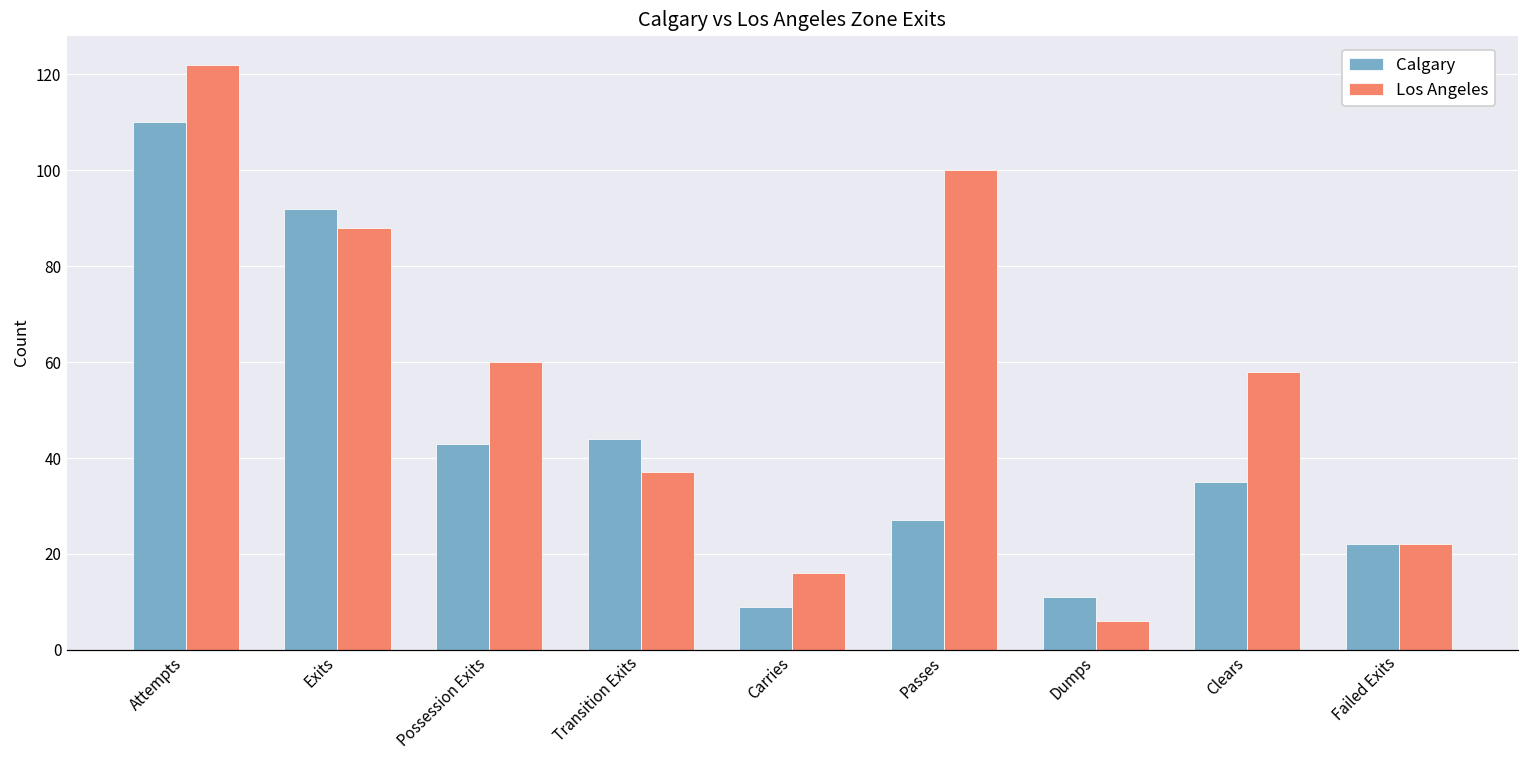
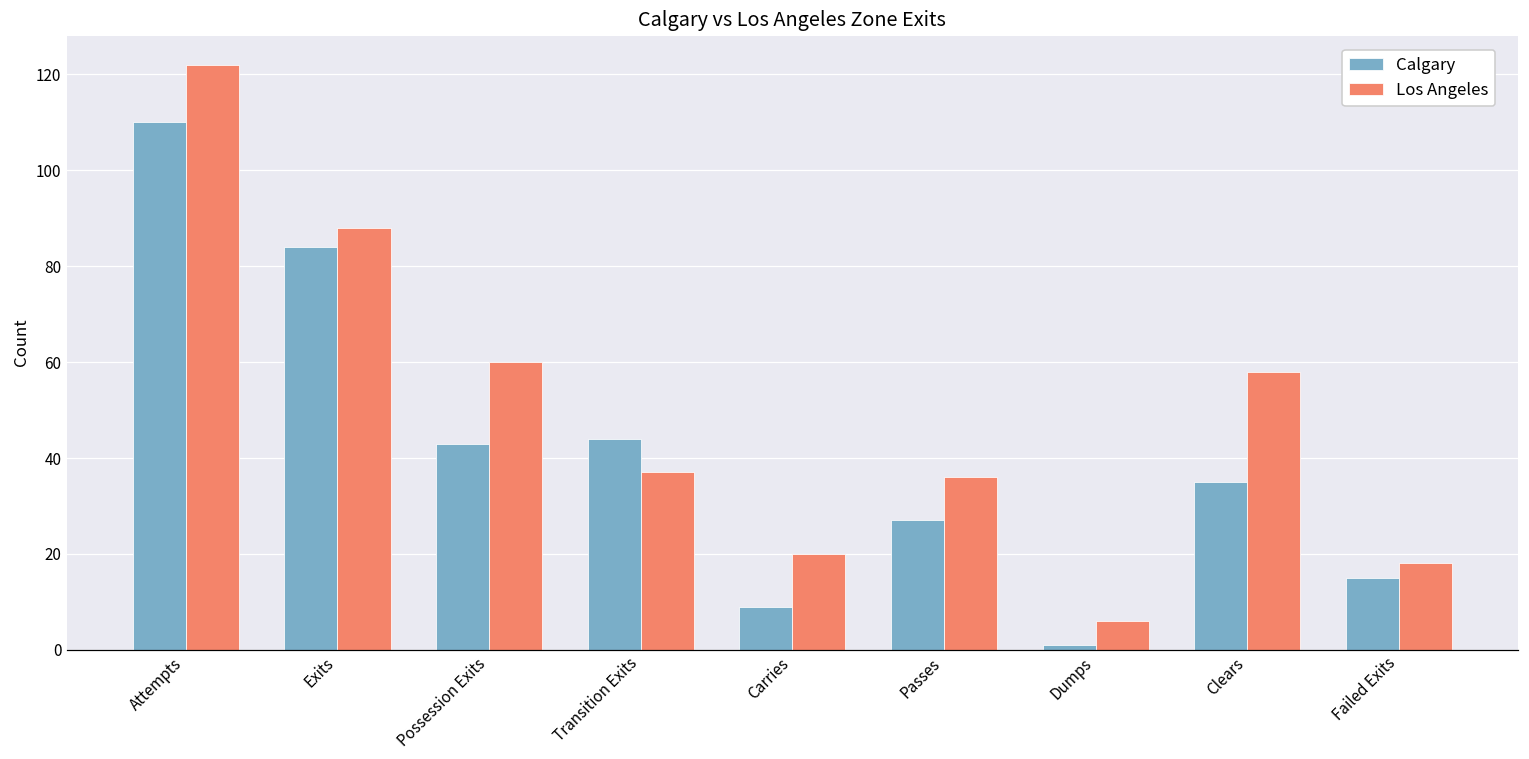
Calgary, Exits: 92 -> 84
Los Angeles, Carries: 16 -> 20
Los Angeles, Passes: 100 -> 36
Calgary, Dumps: 11 -> 1
Calgary, Failed Exits: 22 -> 15
Los Angeles, Failed Exits: 22 -> 18
